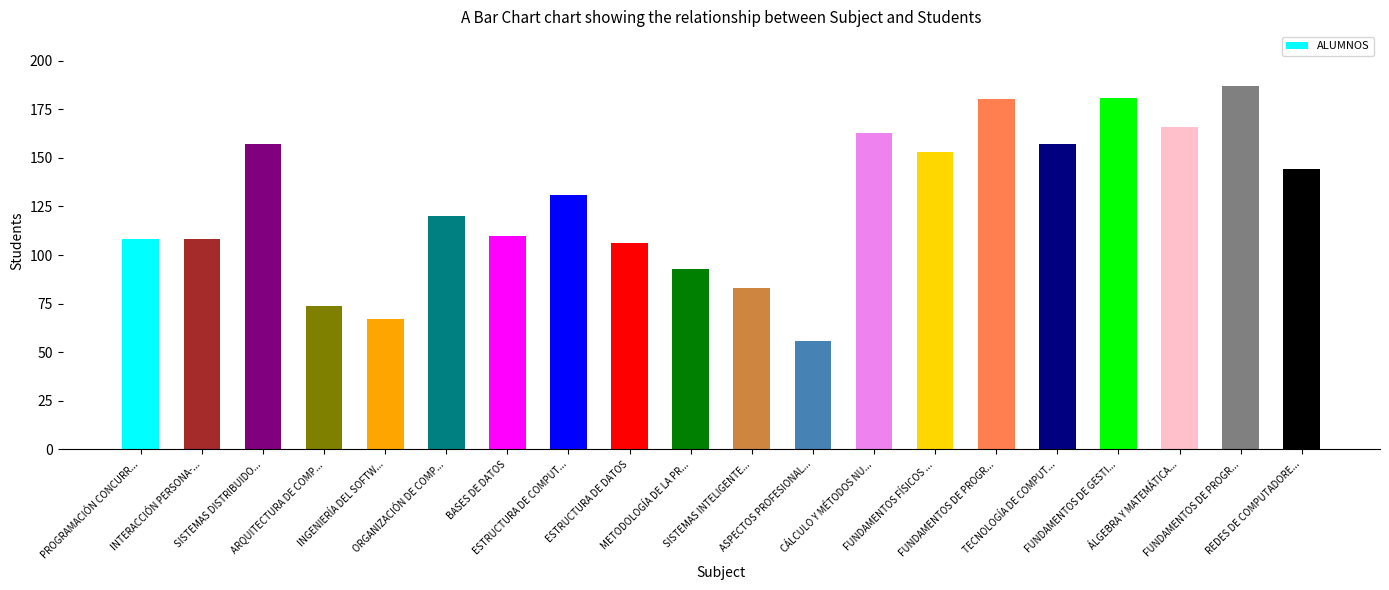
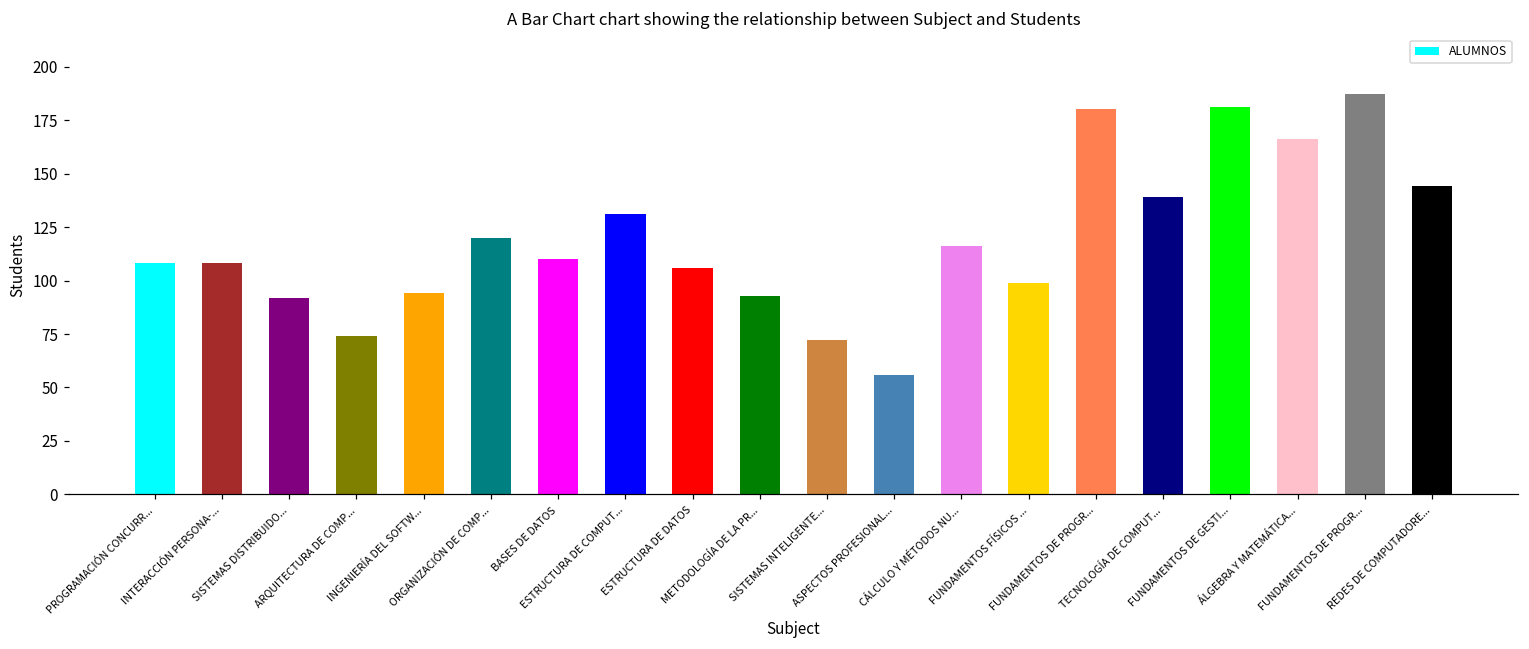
SISTEMAS DISTRIBUIDO...: 157 -> 92
INGENIERÍA DEL SOFTW...: 67 -> 94
SISTEMAS INTELIGENTE...: 83 -> 72
CÁLCULO Y MÉTODOS NU...: 163 -> 116
FUNDAMENTOS FÍSICOS ...: 153 -> 99
TECNOLOGÍA DE COMPUT...: 157 -> 139
